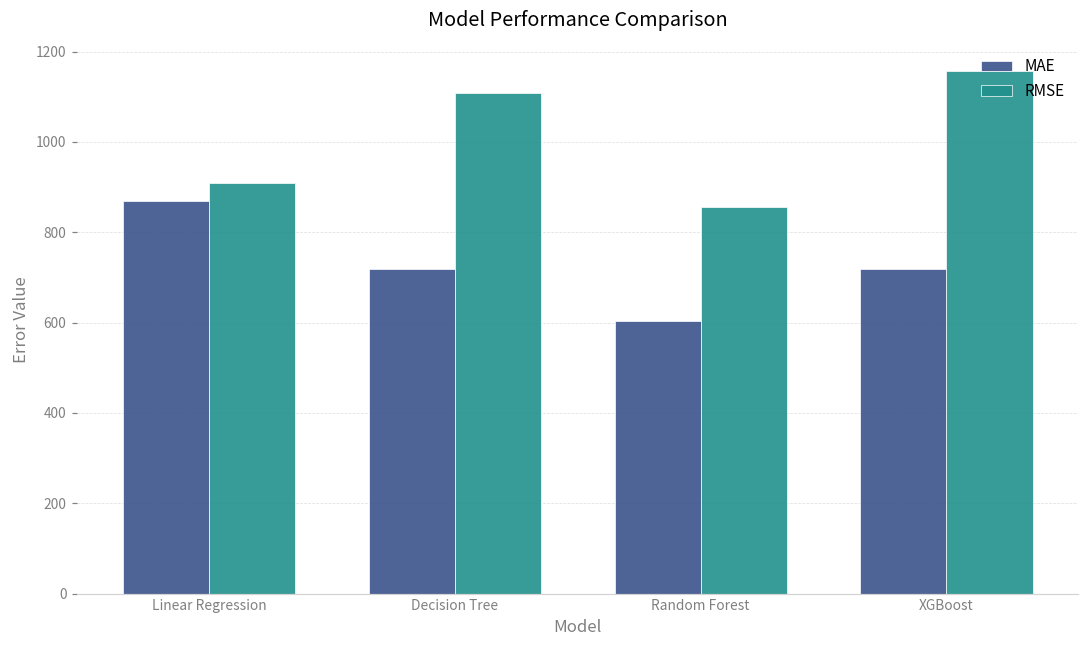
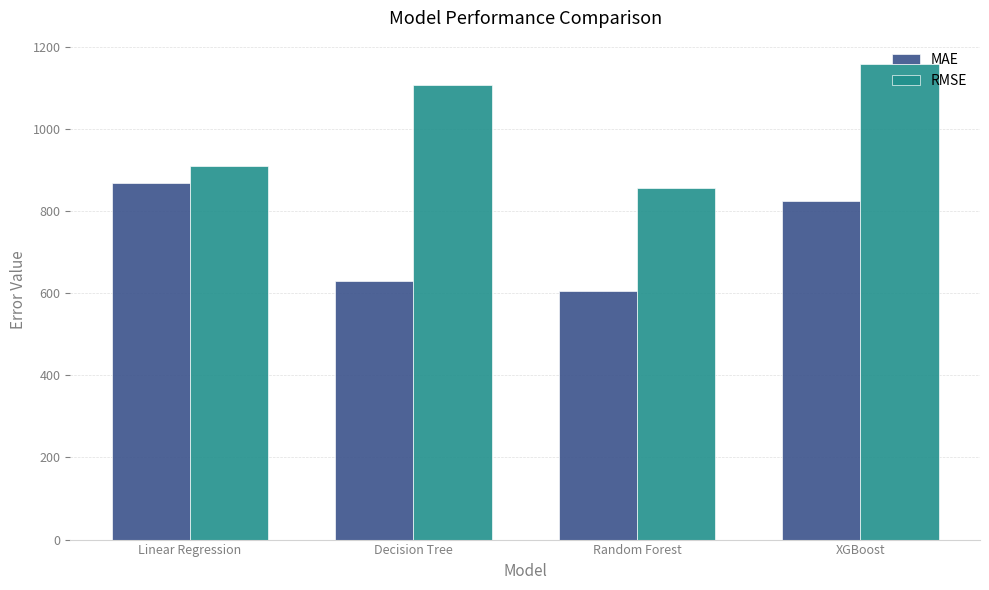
MAE, Decision Tree: 720 -> 630
MAE, XGBoost: 720 -> 820
